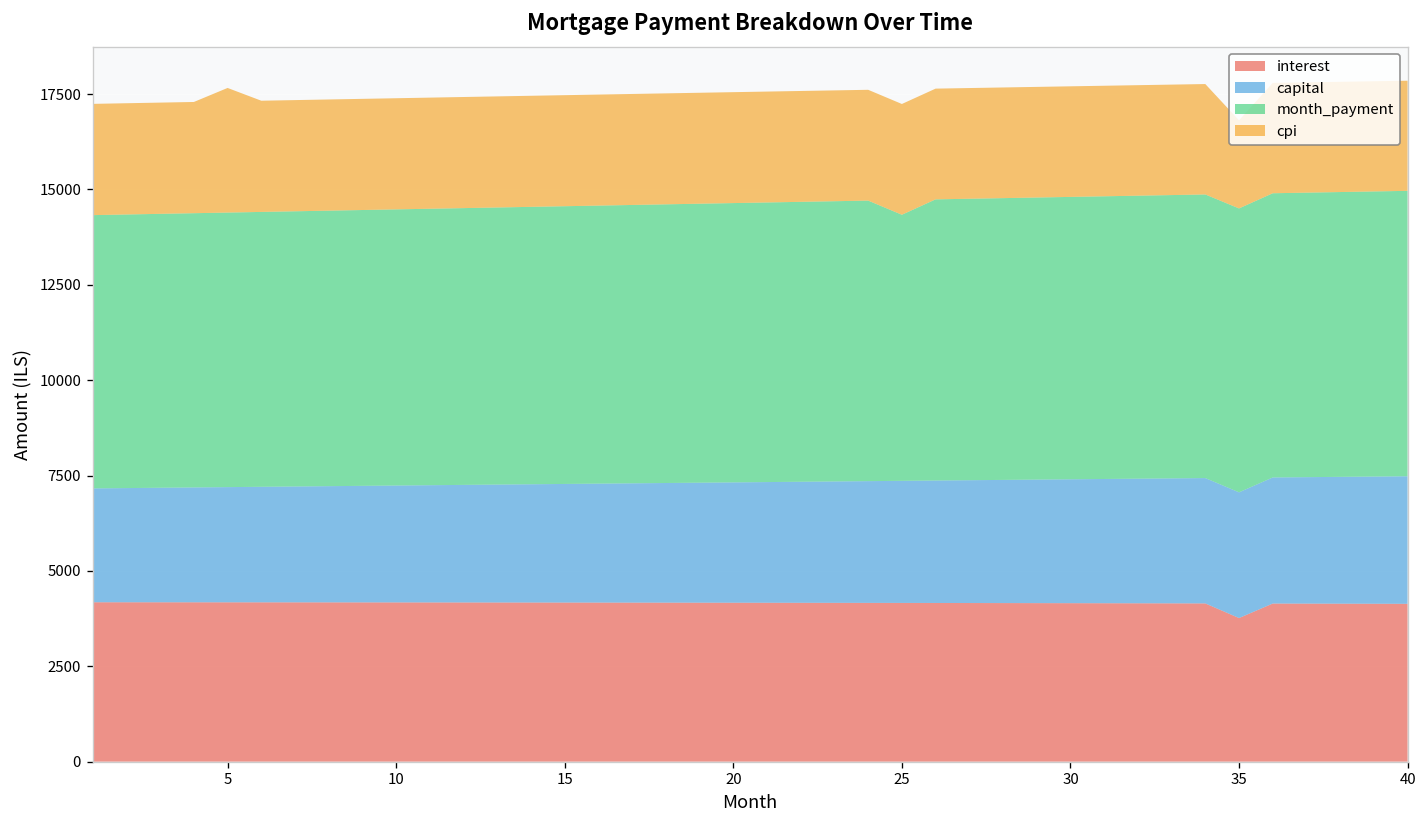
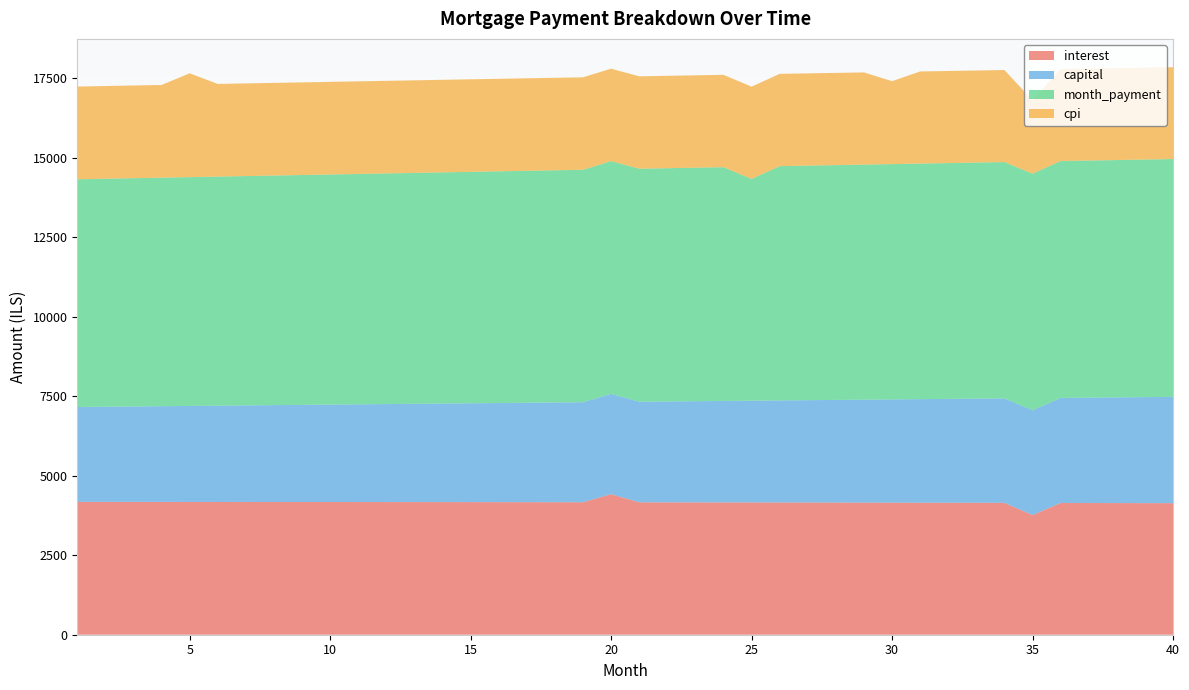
interest, 20: 4200 -> 4400
cpi, 30: 2900 -> 2600
